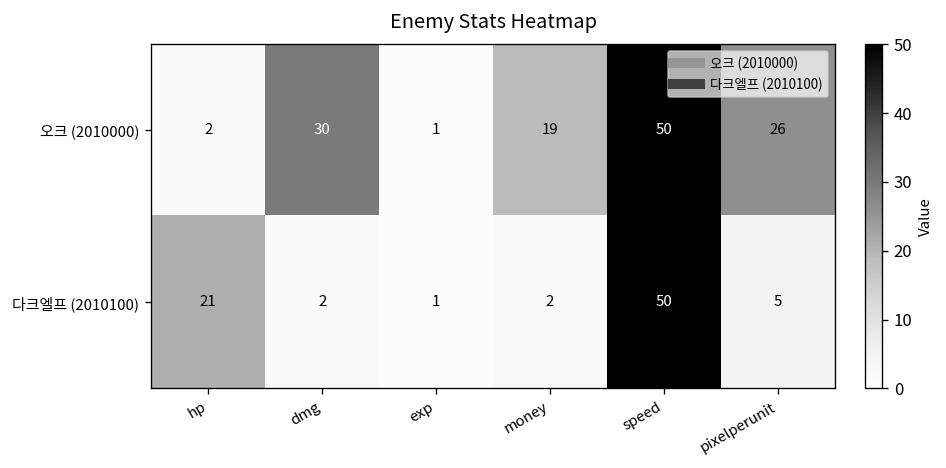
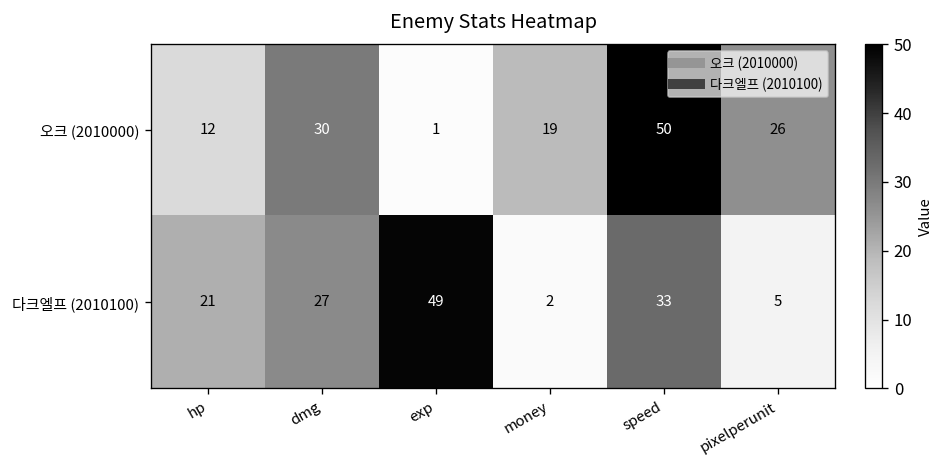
오크 (2010000), hp: 2 -> 12
다크엘프 (2010100), dmg: 2 -> 27
다크엘프 (2010100), exp: 1 -> 49
다크엘프 (2010100), speed: 50 -> 33
